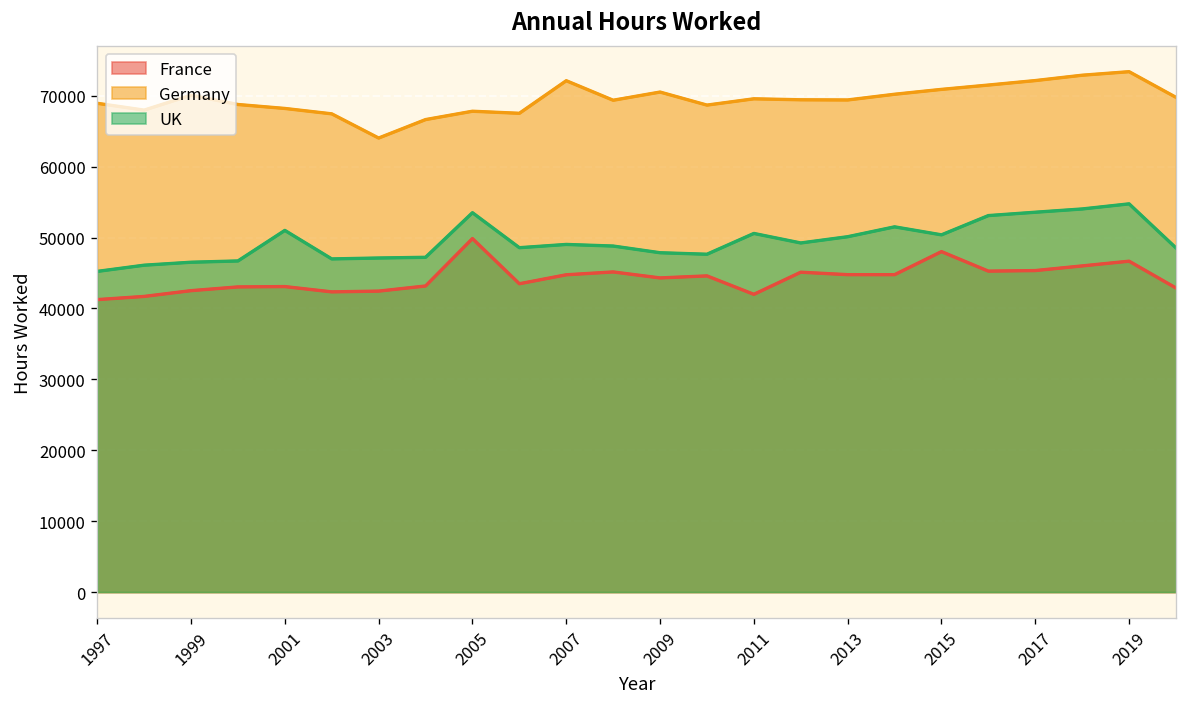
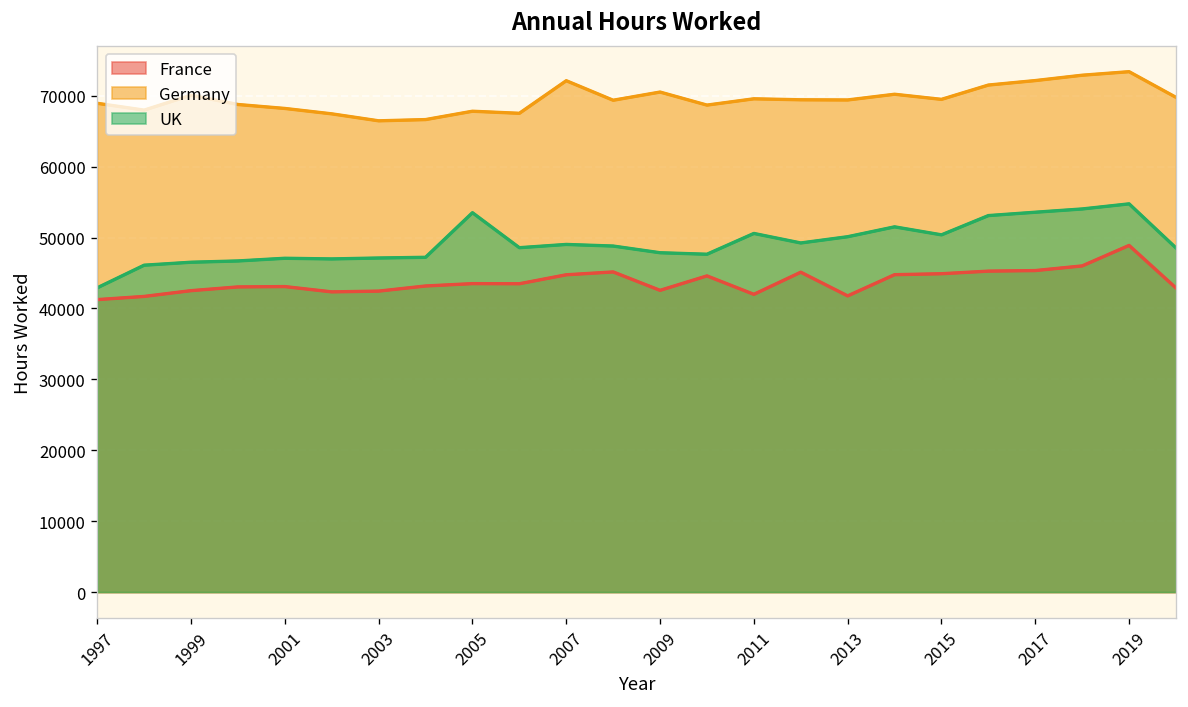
UK, 1997: 45000 -> 43000
UK, 2001: 51000 -> 47000
Germany, 2003: 64000 -> 66000
France, 2005: 50000 -> 43000
France, 2009: 44000 -> 43000
France, 2013: 45000 -> 42000
France, 2015: 48000 -> 45000
Germany, 2015: 71000 -> 69000
France, 2019: 47000 -> 49000
